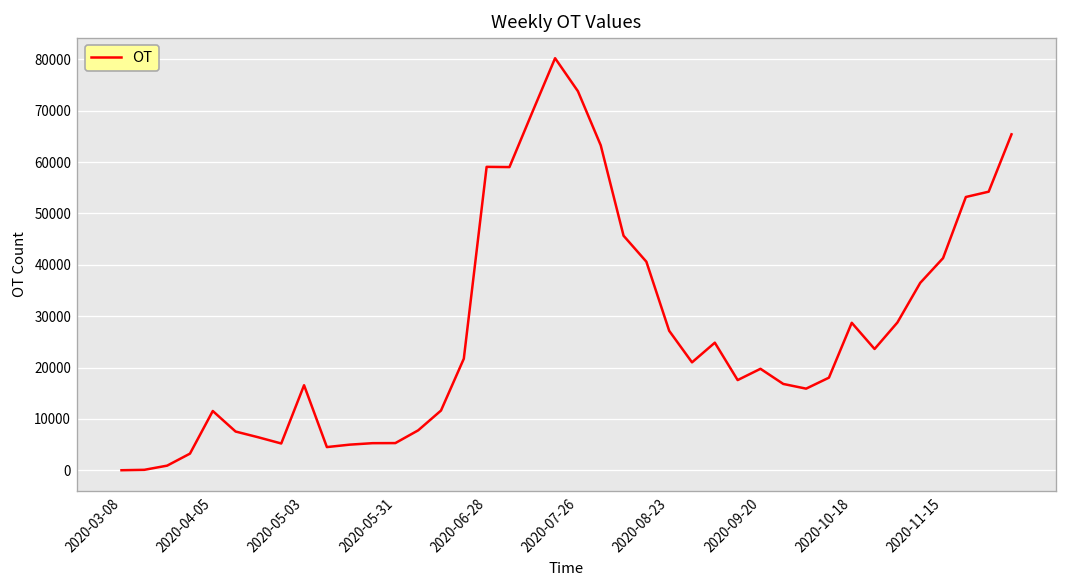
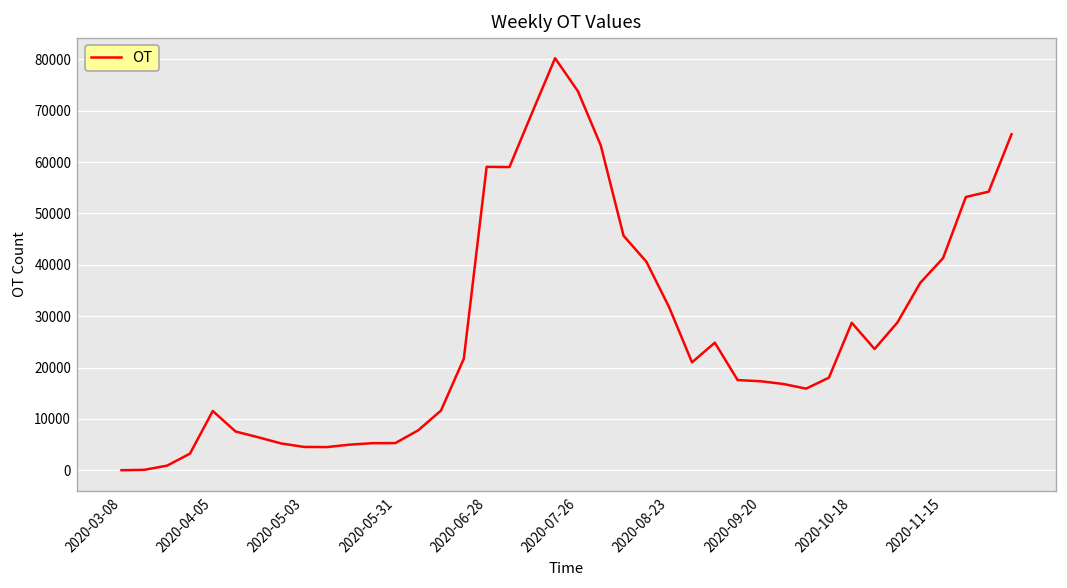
2020-05-03: 17000 -> 5000
2020-08-23: 27000 -> 32000
2020-09-20: 20000 -> 17000
